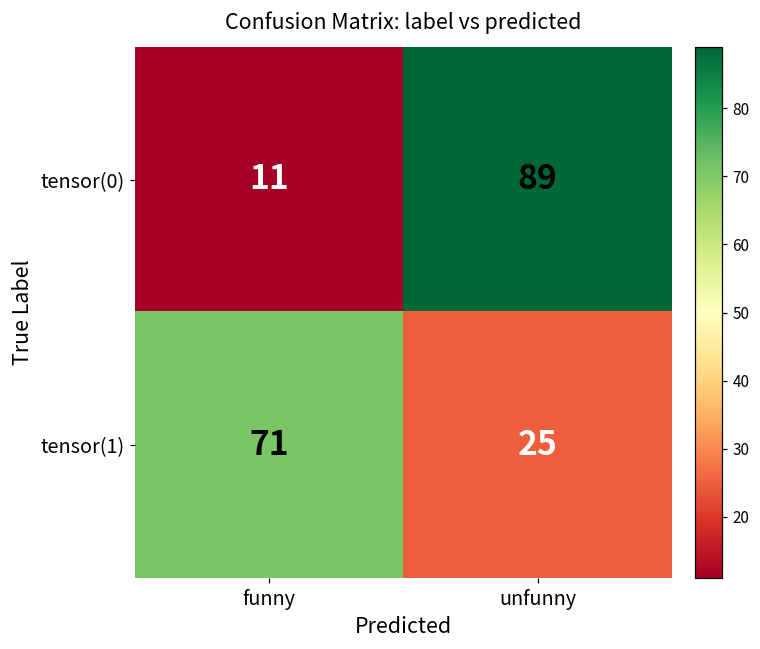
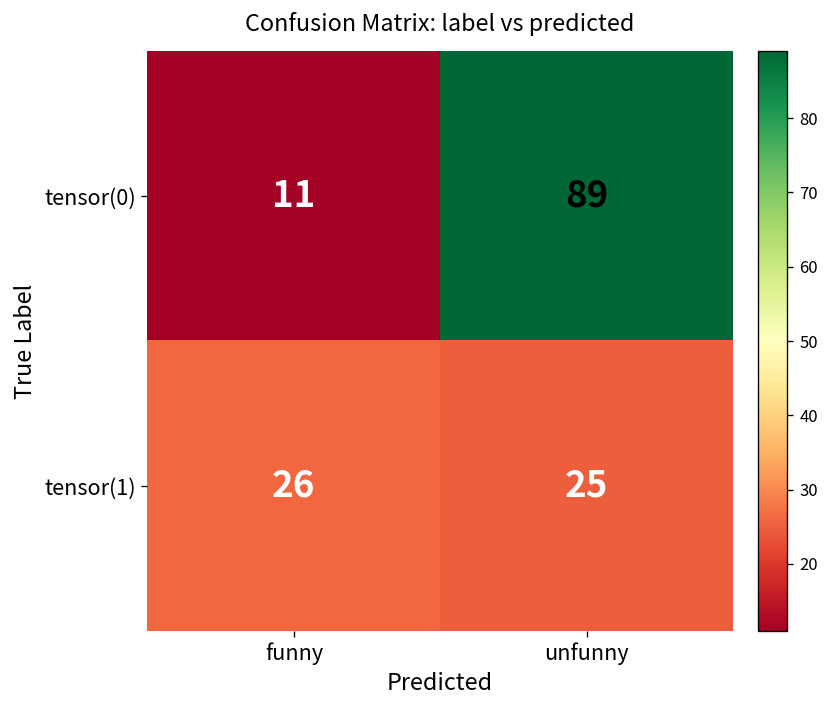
tensor(1), funny: 71 -> 26
